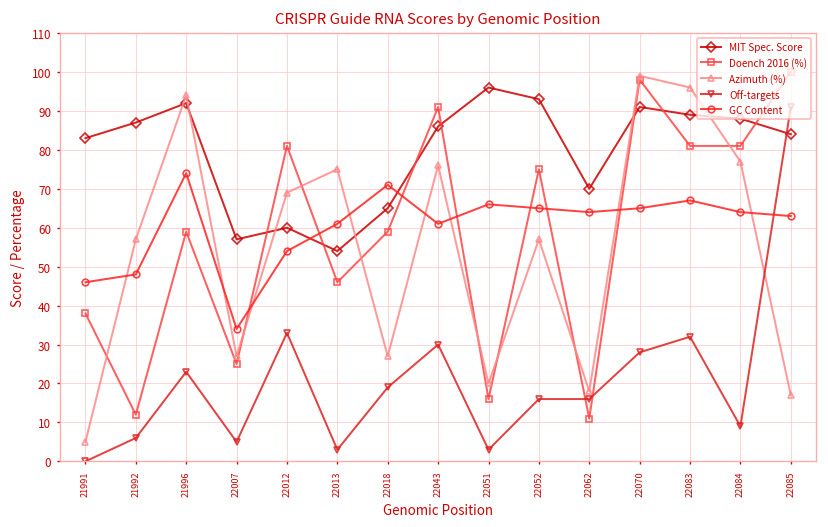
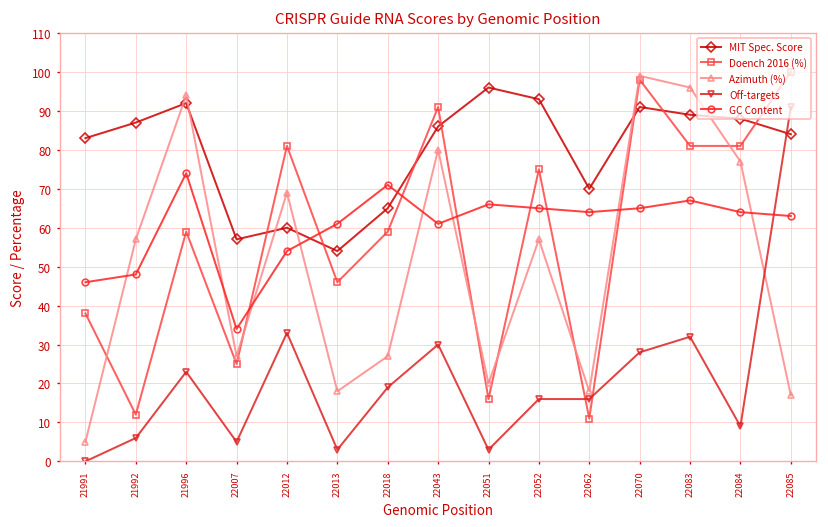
Azimuth (%), 22013: 75 -> 18
Azimuth (%), 22043: 76 -> 80
